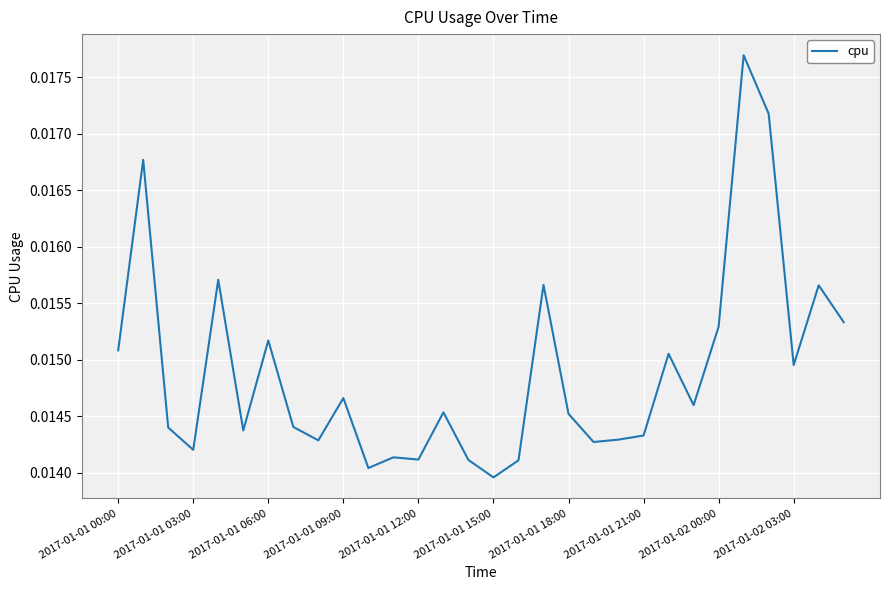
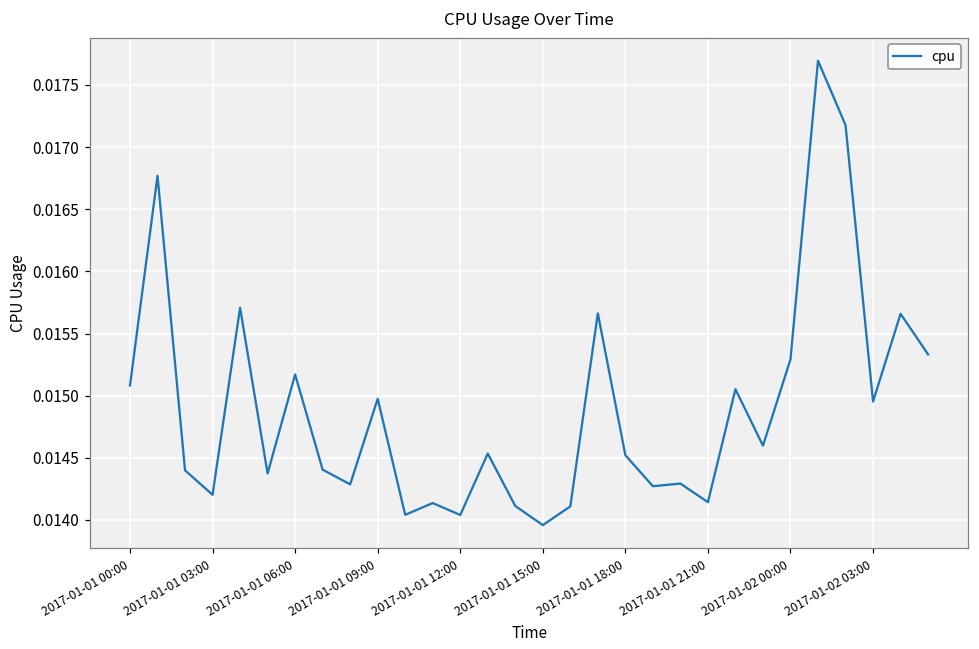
2017-01-01 09:00: 0.01466 -> 0.01498
2017-01-01 12:00: 0.01412 -> 0.01404
2017-01-01 21:00: 0.01433 -> 0.01414
